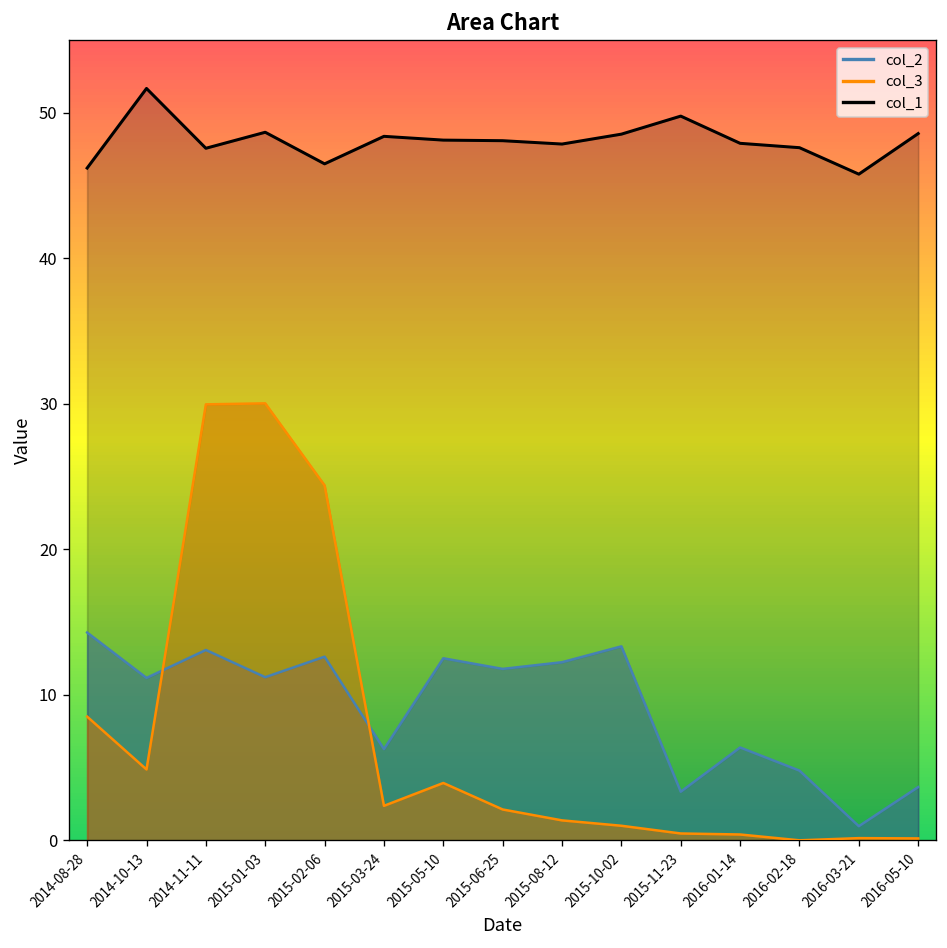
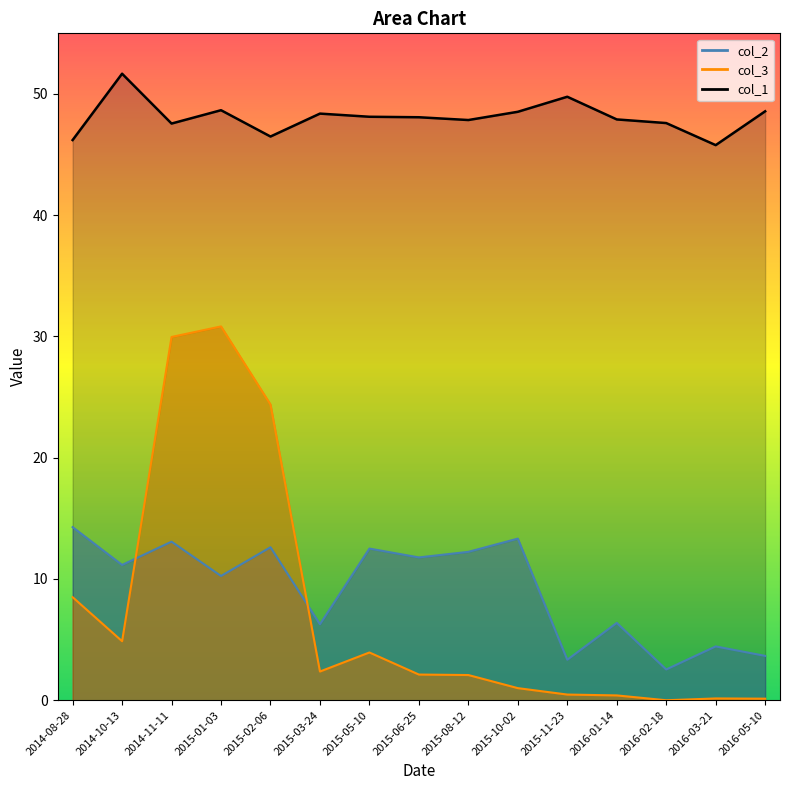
col_2, 2015-01-03: 11.2 -> 10.3
col_3, 2015-01-03: 30.0 -> 30.8
col_3, 2015-08-12: 1.4 -> 2.1
col_2, 2016-02-18: 4.8 -> 2.5
col_2, 2016-03-21: 1.0 -> 4.4
